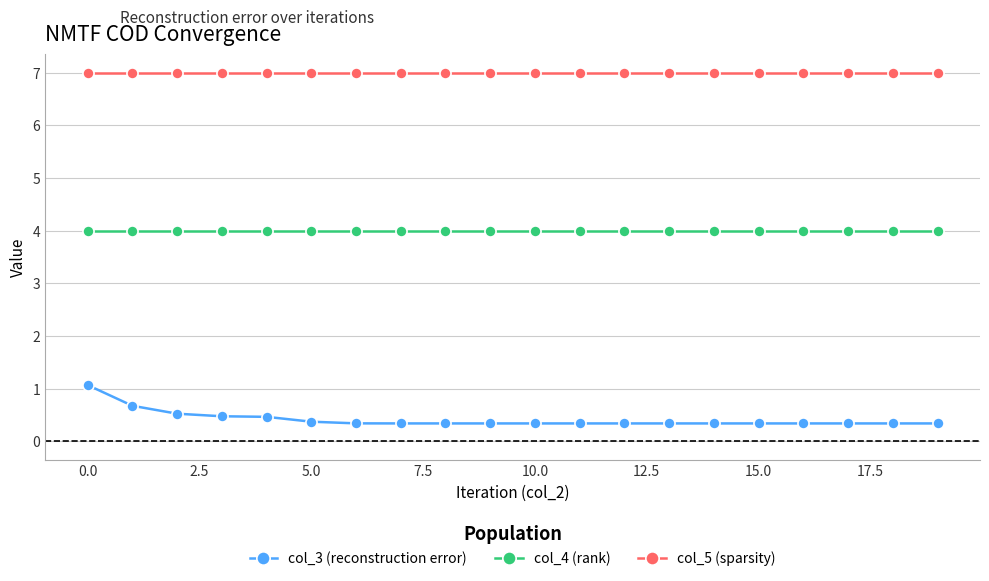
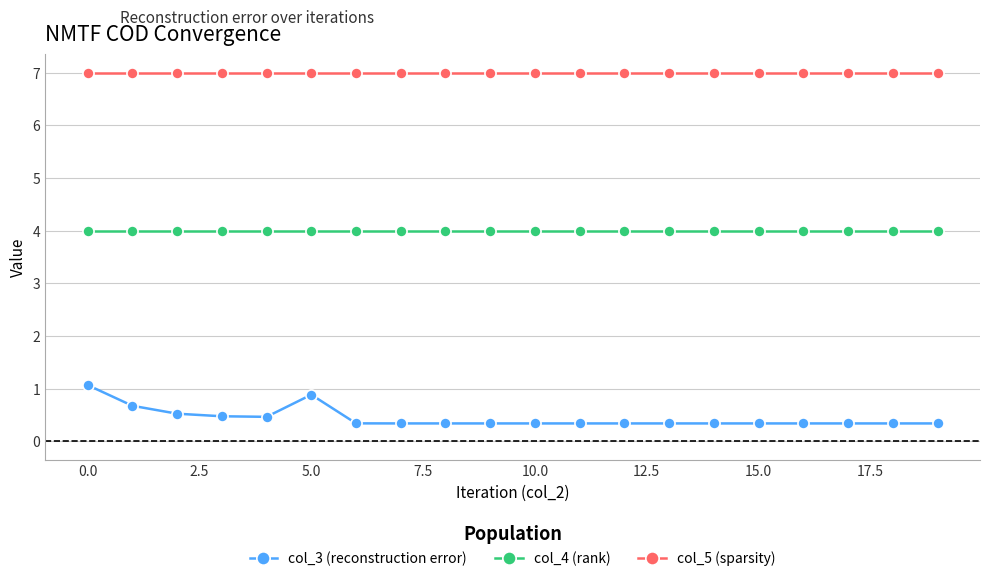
col_3 (reconstruction error), 5.0: 0.4 -> 0.9
